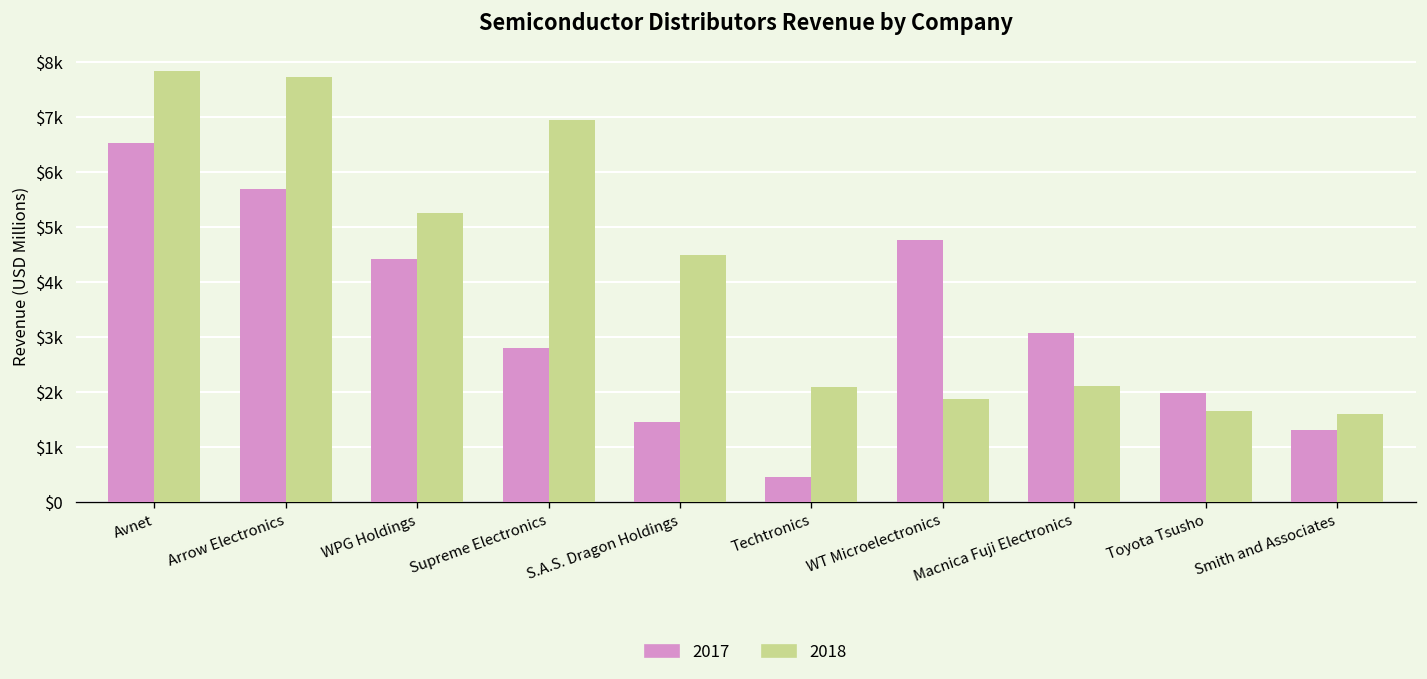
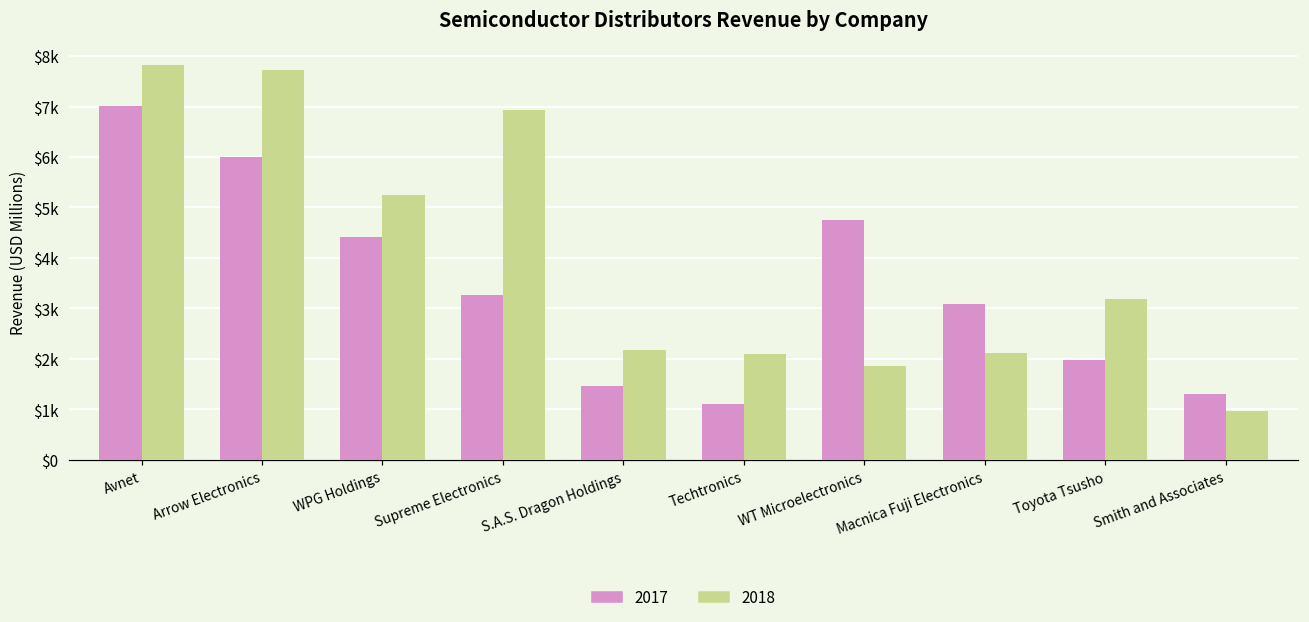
2017, Avnet: $6500 -> $7000
2017, Arrow Electronics: $5700 -> $6000
2017, Supreme Electronics: $2800 -> $3300
2018, S.A.S. Dragon Holdings: $4500 -> $2200
2017, Techtronics: $500 -> $1100
2018, Toyota Tsusho: $1600 -> $3200
2018, Smith and Associates: $1600 -> $1000
